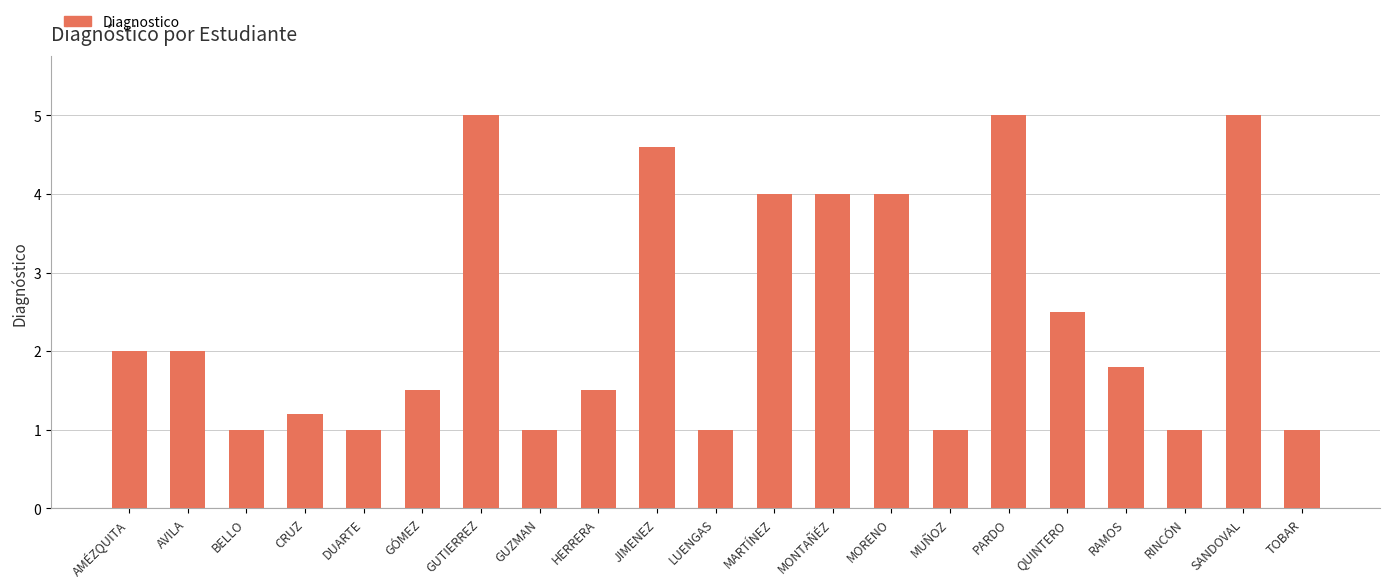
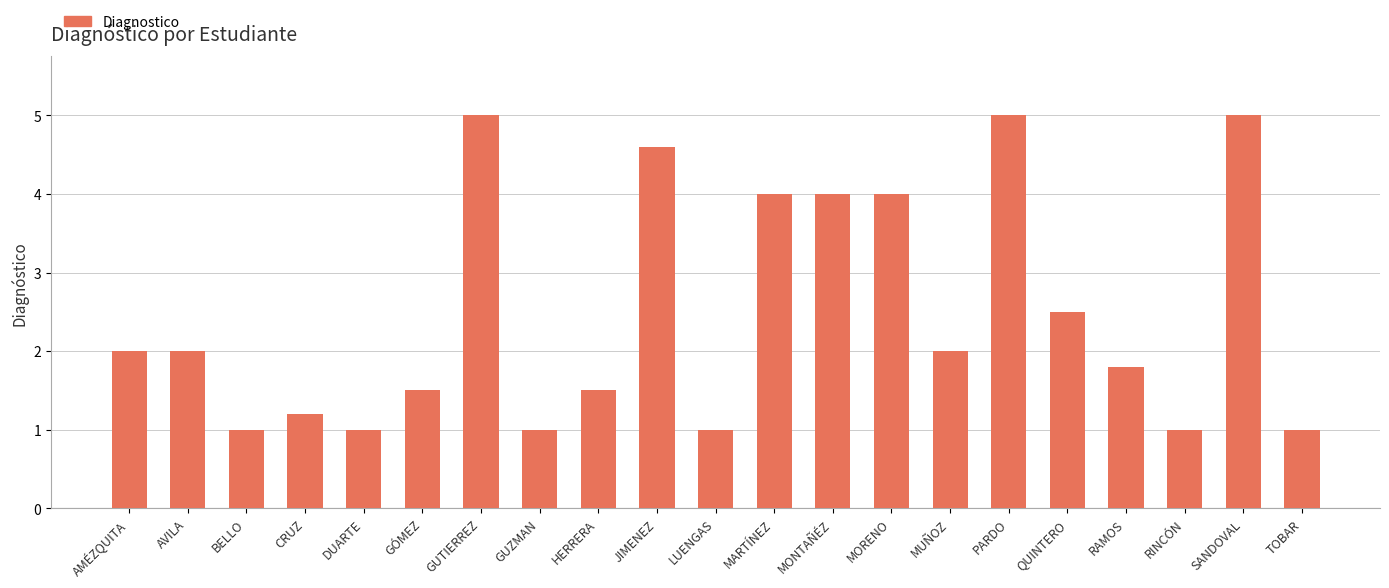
MUÑOZ: 1 -> 2
